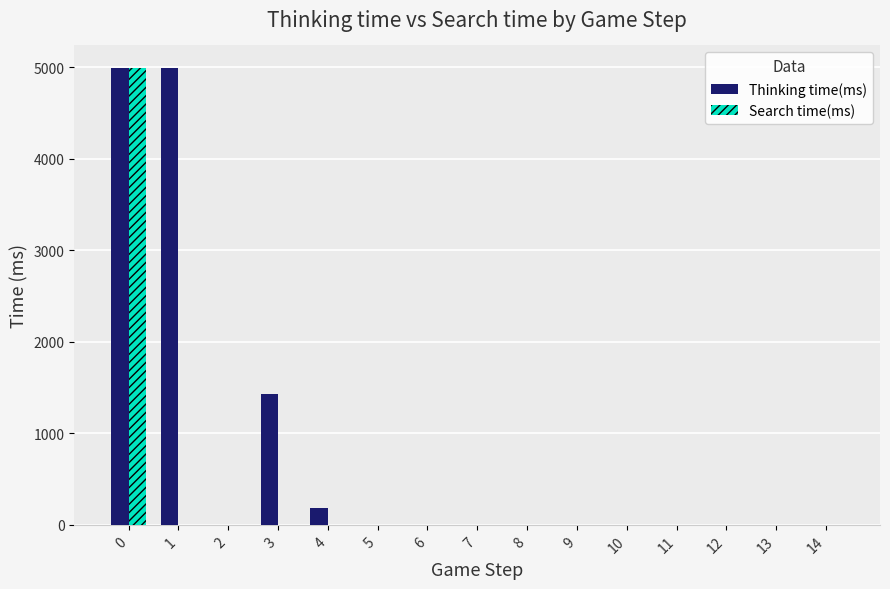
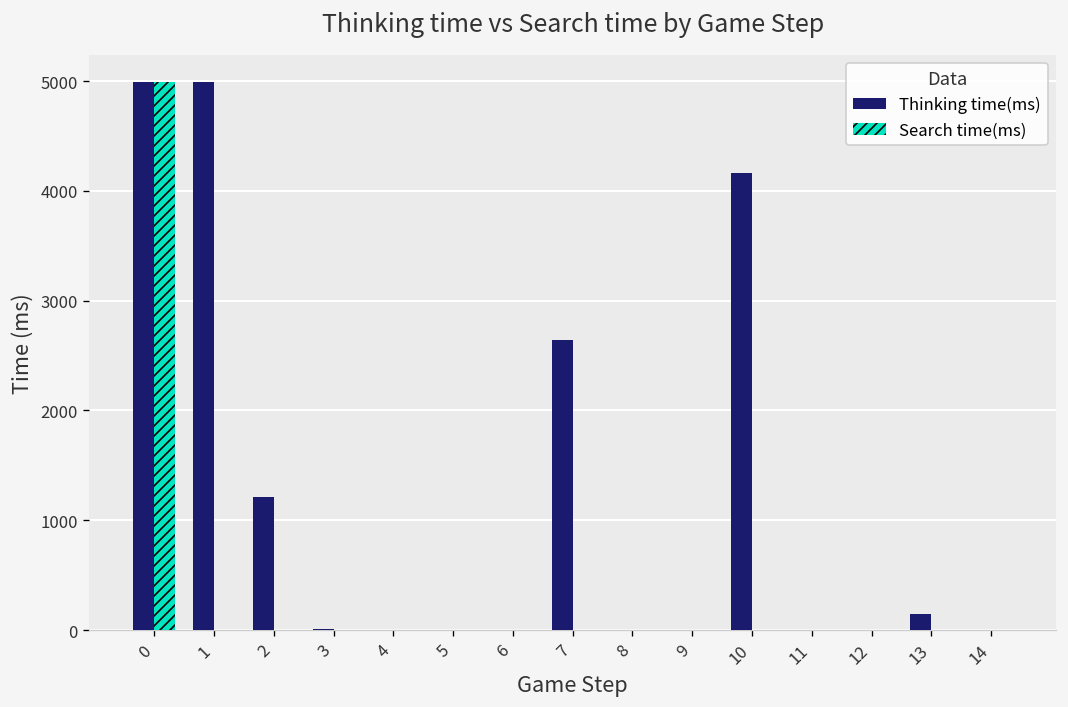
Thinking time(ms), 2: 0 -> 1200
Thinking time(ms), 3: 1400 -> 0
Thinking time(ms), 4: 200 -> 0
Thinking time(ms), 7: 0 -> 2600
Thinking time(ms), 10: 0 -> 4200
Thinking time(ms), 13: 0 -> 100
